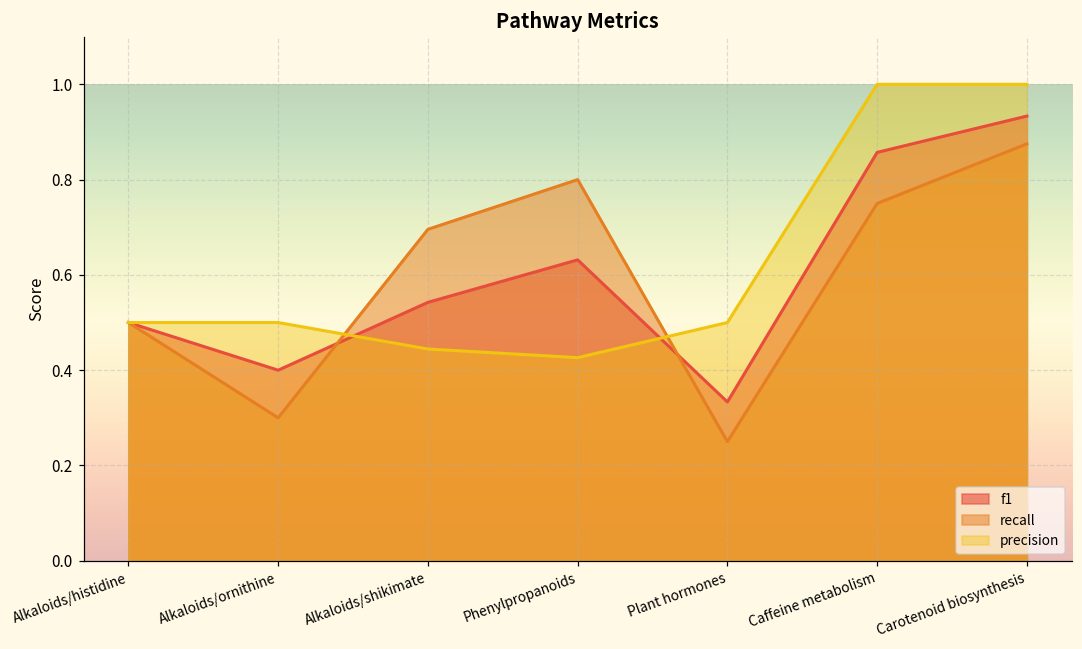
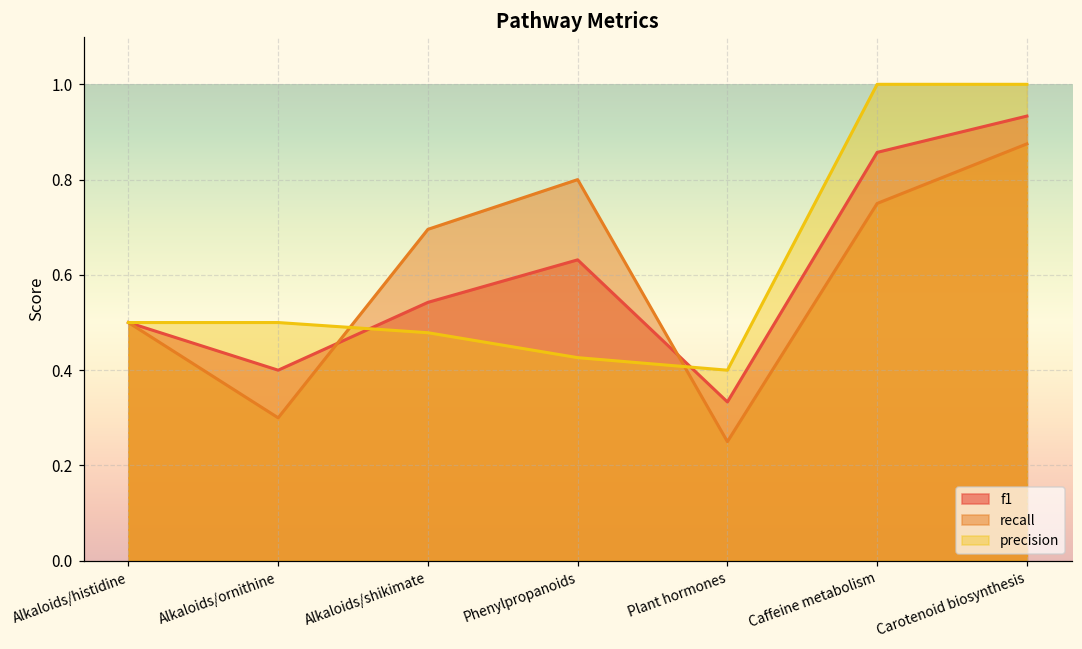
precision, Alkaloids/shikimate: 0.44 -> 0.48
precision, Plant hormones: 0.5 -> 0.4
